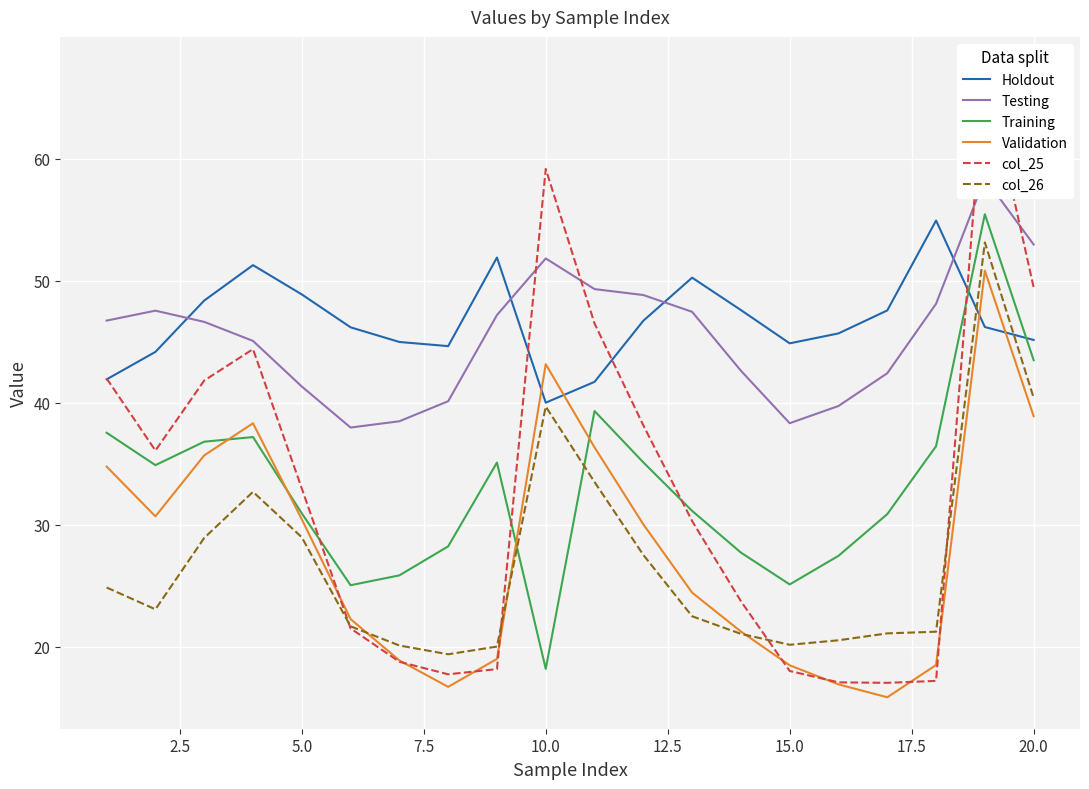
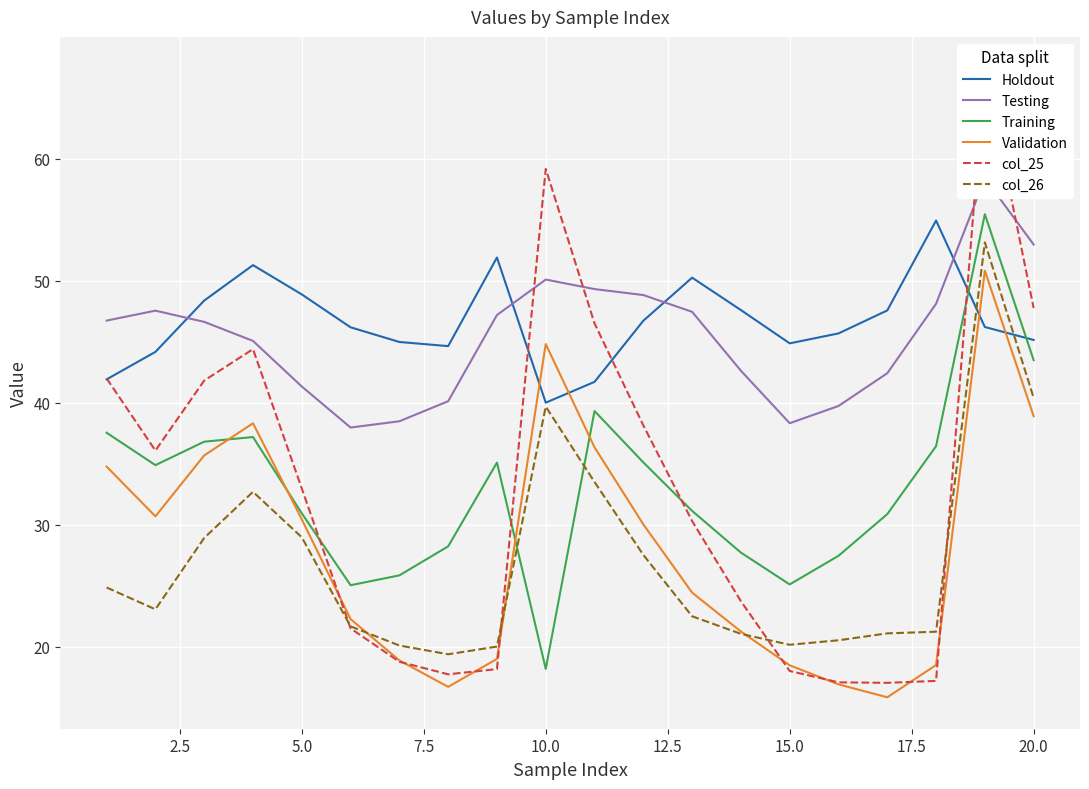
Testing, 10.0: 51.8 -> 50.1
Validation, 10.0: 43.2 -> 44.8
col_25, 20.0: 49.5 -> 47.8
